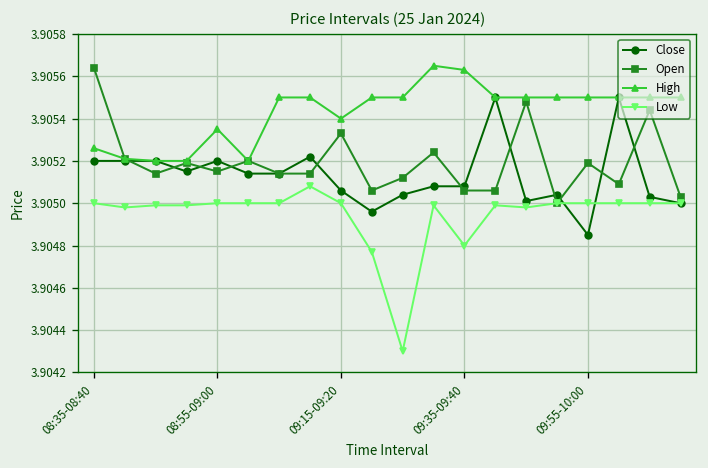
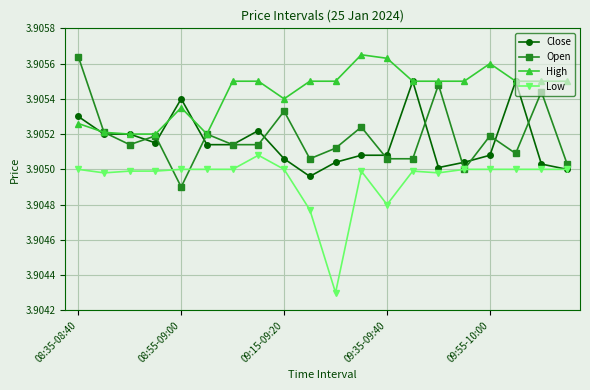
Close, 08:35-08:40: 3.9052 -> 3.9053
Close, 08:55-09:00: 3.9052 -> 3.9054
Open, 08:55-09:00: 3.90515 -> 3.90490
Close, 09:55-10:00: 3.90485 -> 3.90508
High, 09:55-10:00: 3.9055 -> 3.9056
